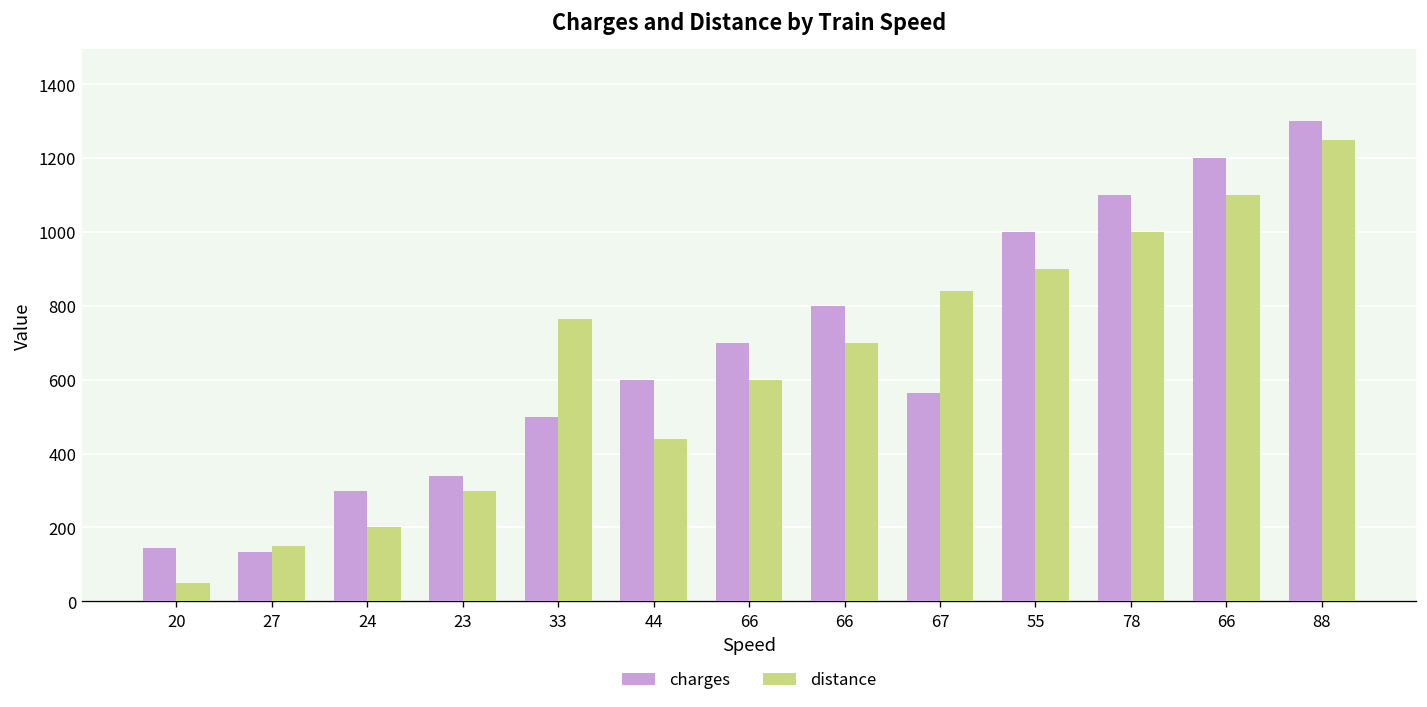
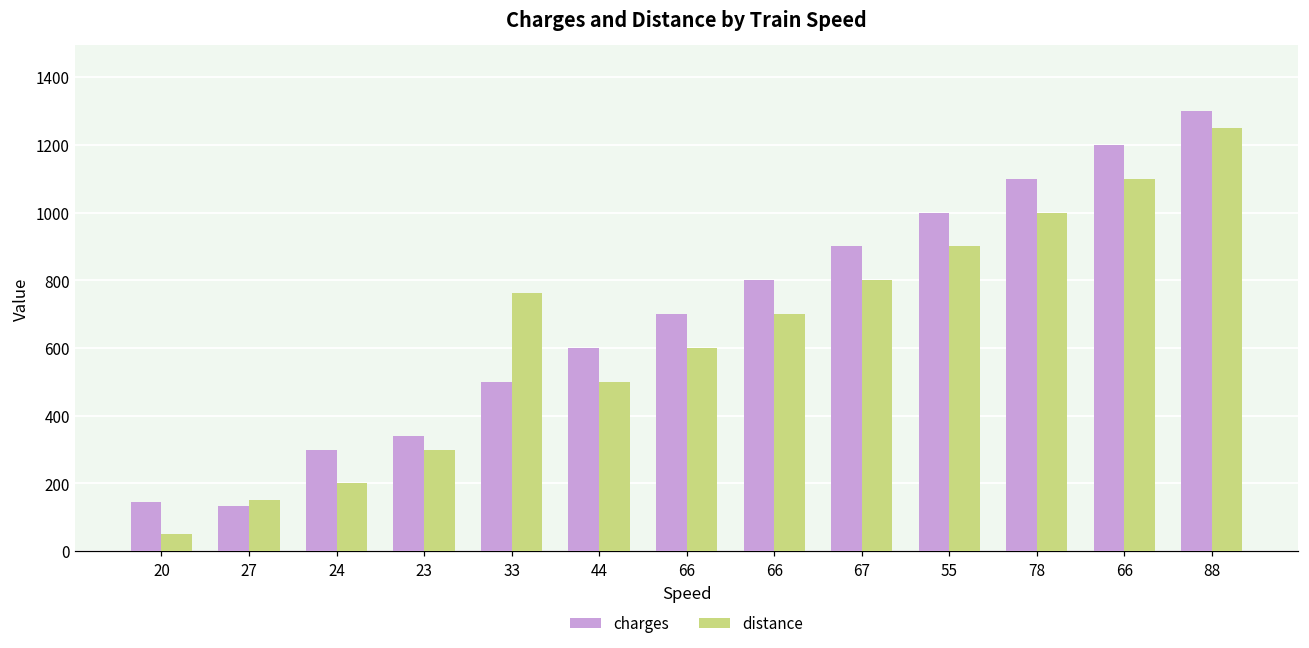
distance, 44: 440 -> 500
charges, 67: 560 -> 900
distance, 67: 840 -> 800
